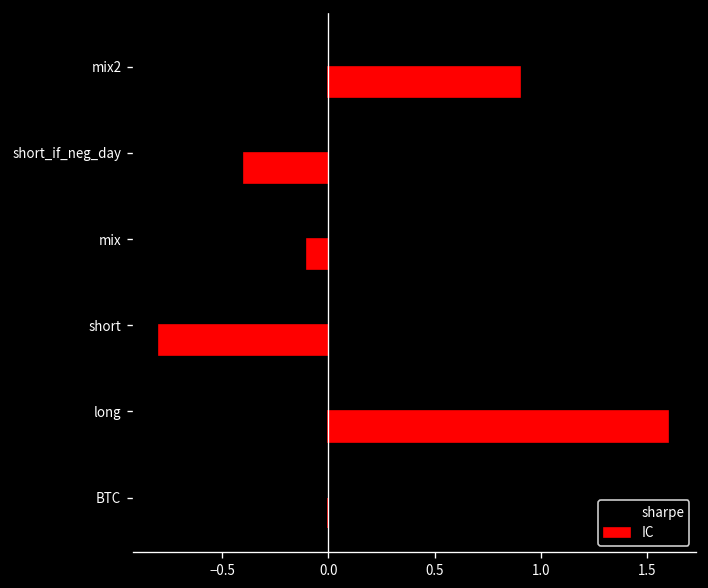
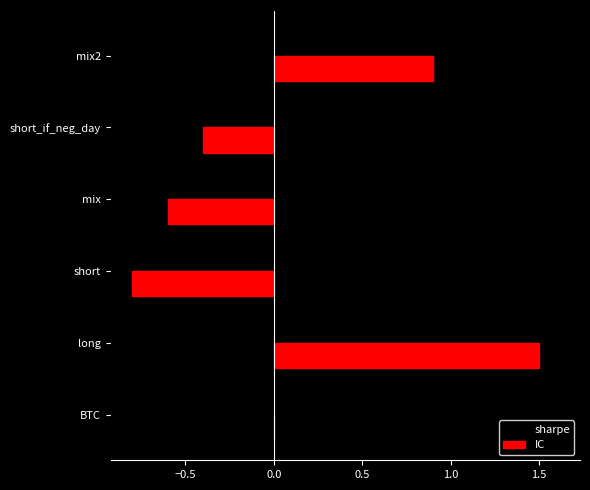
IC, mix: -0.1 -> -0.6
IC, long: 1.6 -> 1.5
